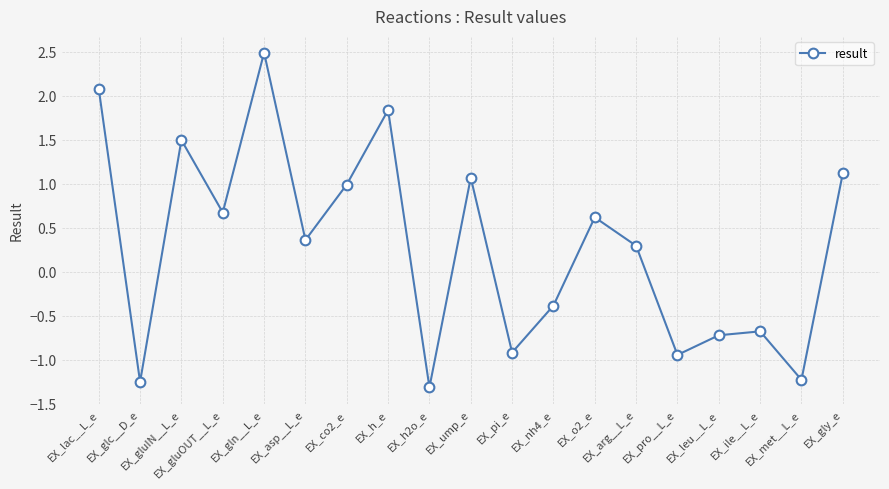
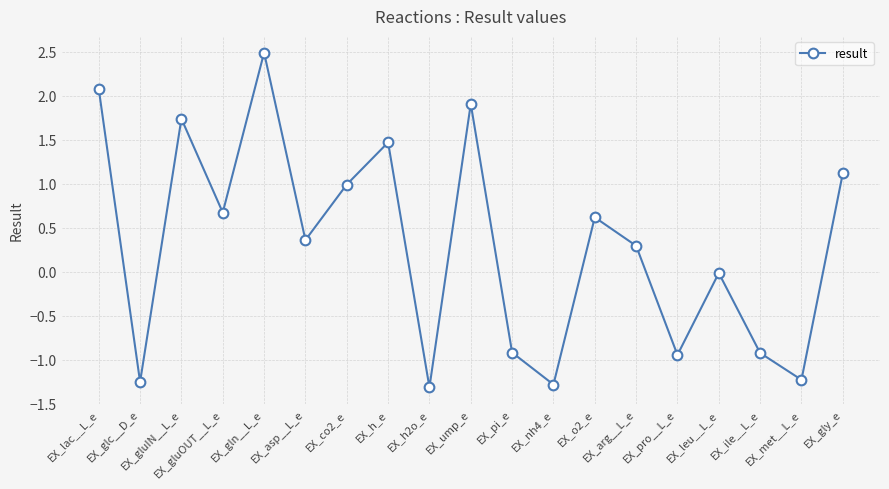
EX_gluIN__L_e: 1.5 -> 1.7
EX_h_e: 1.8 -> 1.5
EX_ump_e: 1.1 -> 1.9
EX_nh4_e: -0.4 -> -1.3
EX_leu__L_e: -0.7 -> 0.0
EX_ile__L_e: -0.7 -> -0.9
